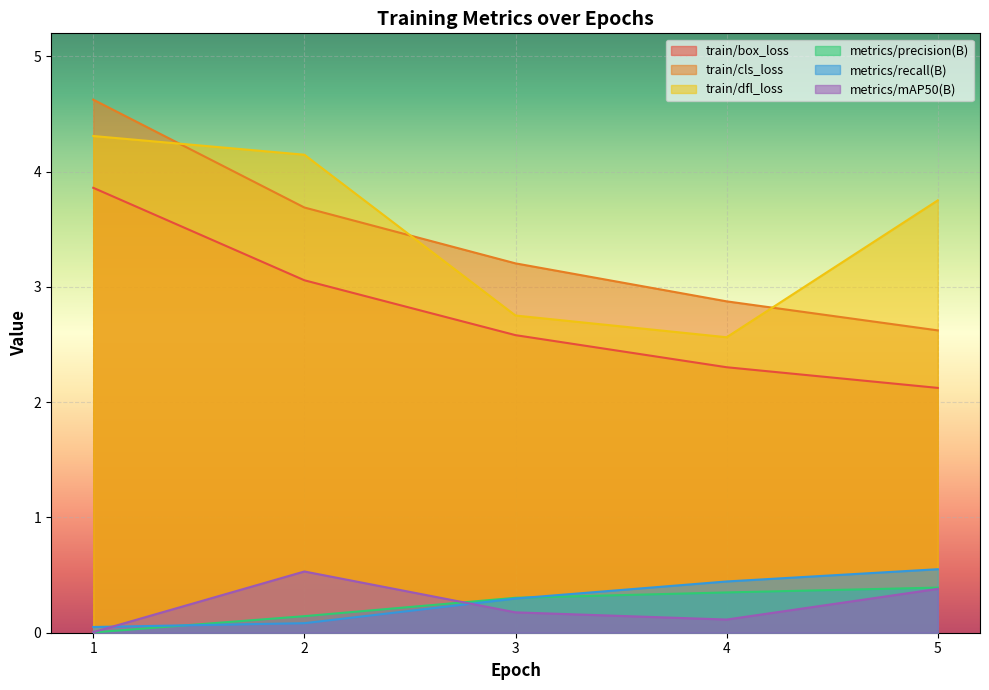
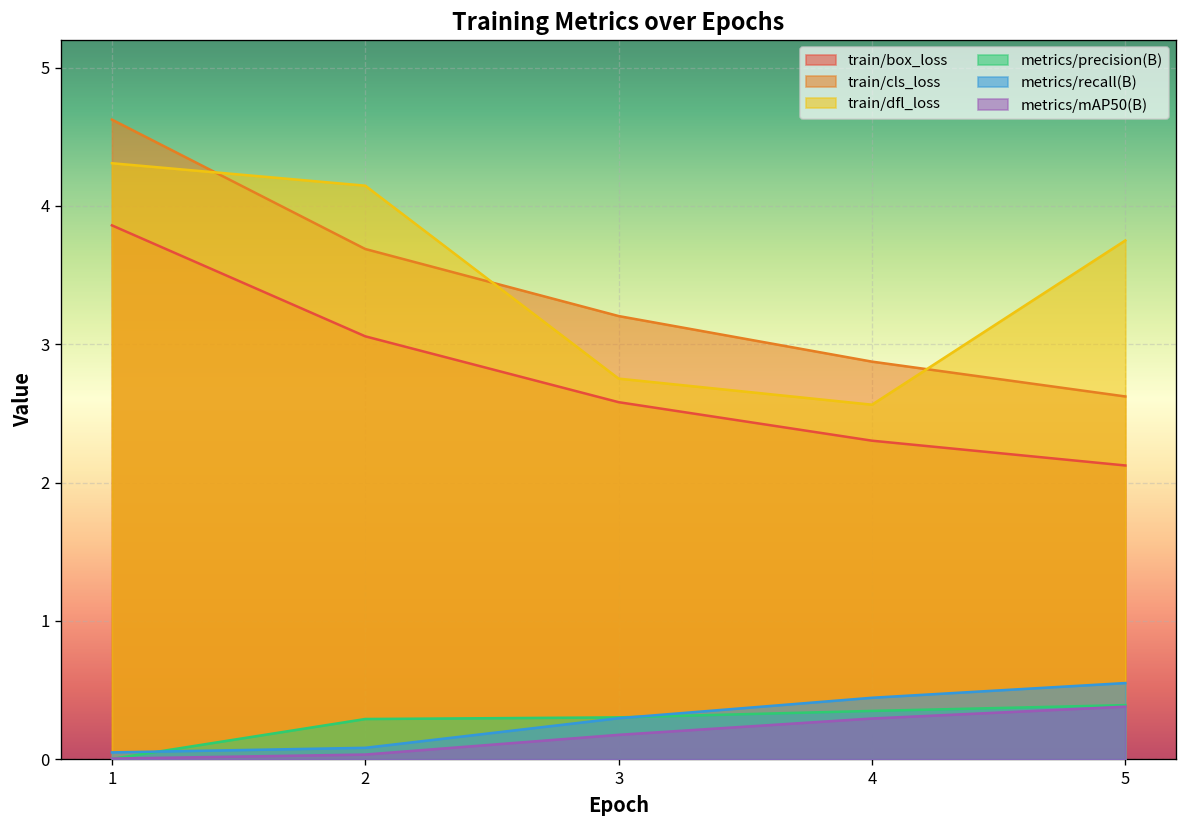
metrics/precision(B), 2: 0.14 -> 0.29
metrics/mAP50(B), 2: 0.53 -> 0.03
metrics/mAP50(B), 4: 0.11 -> 0.29
